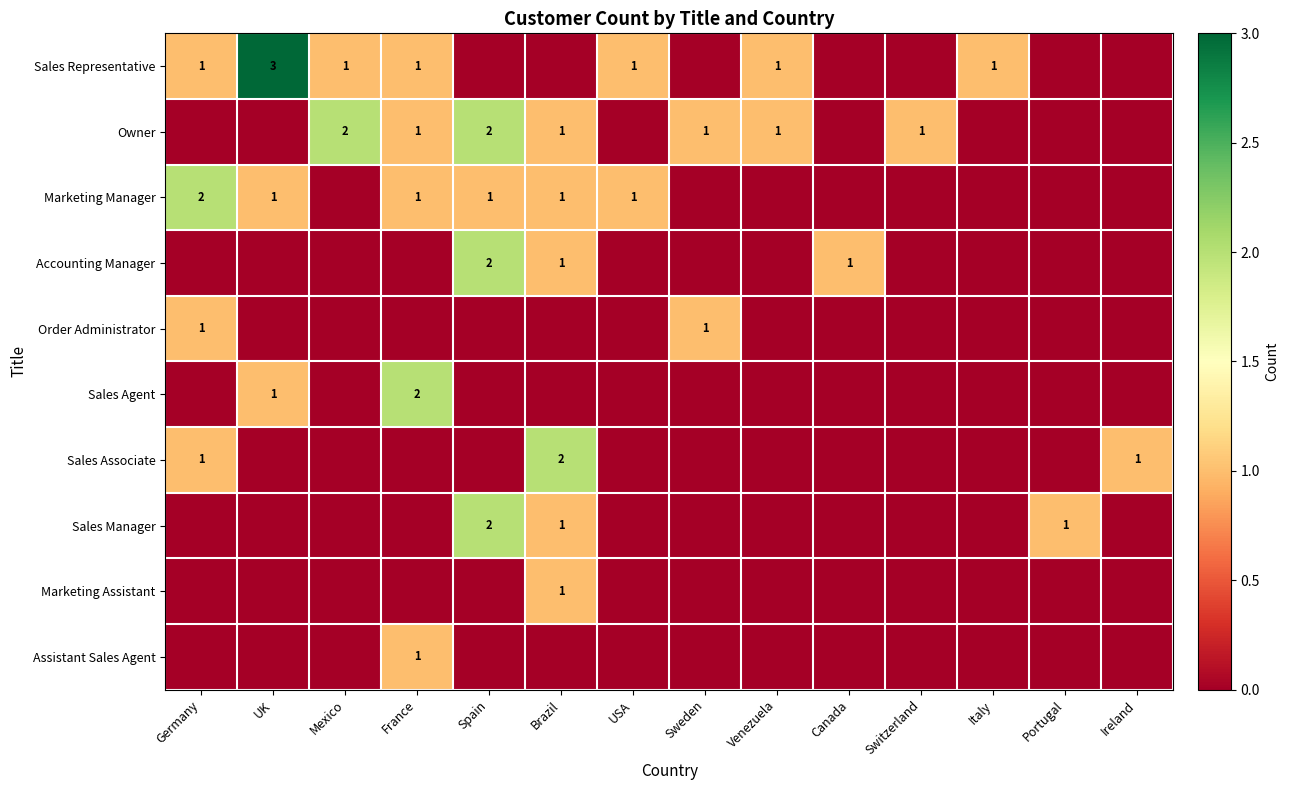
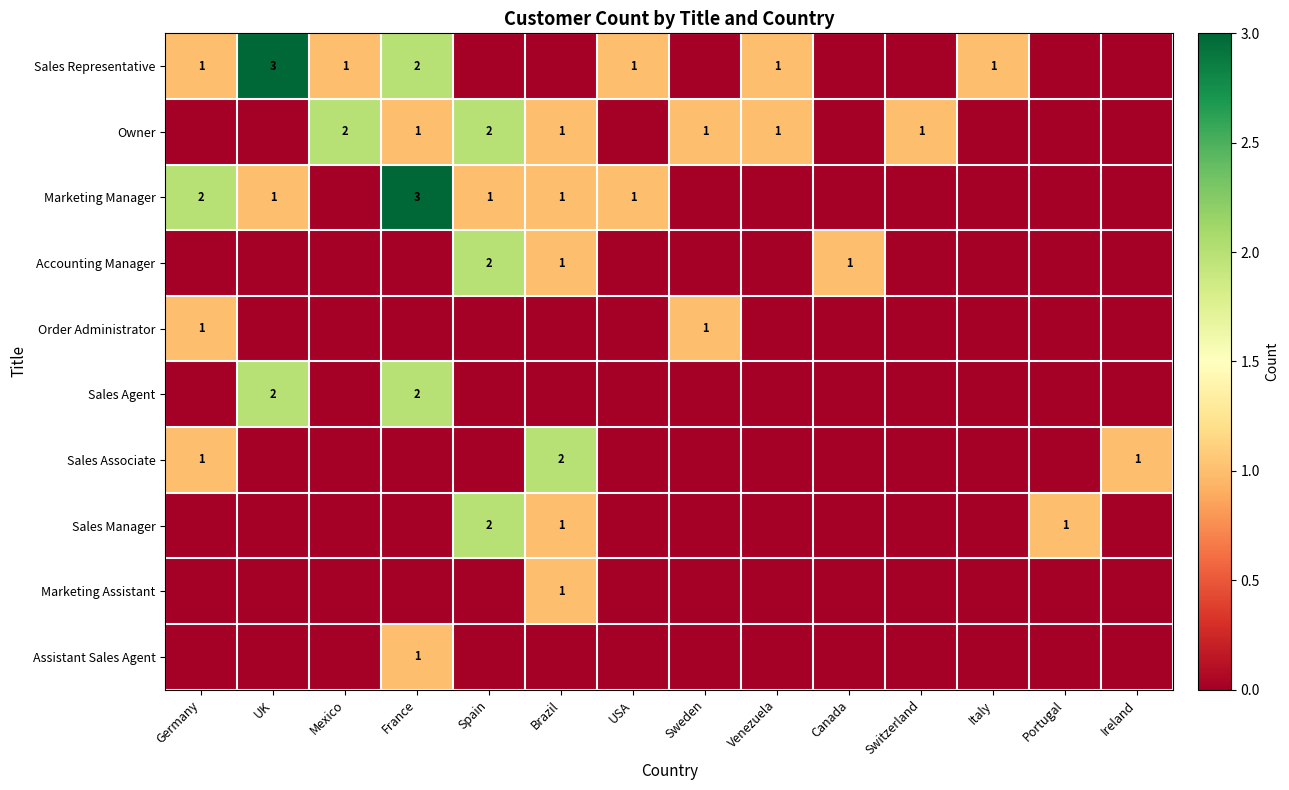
Sales Representative, France: 1 -> 2
Marketing Manager, France: 1 -> 3
Sales Agent, UK: 1 -> 2
